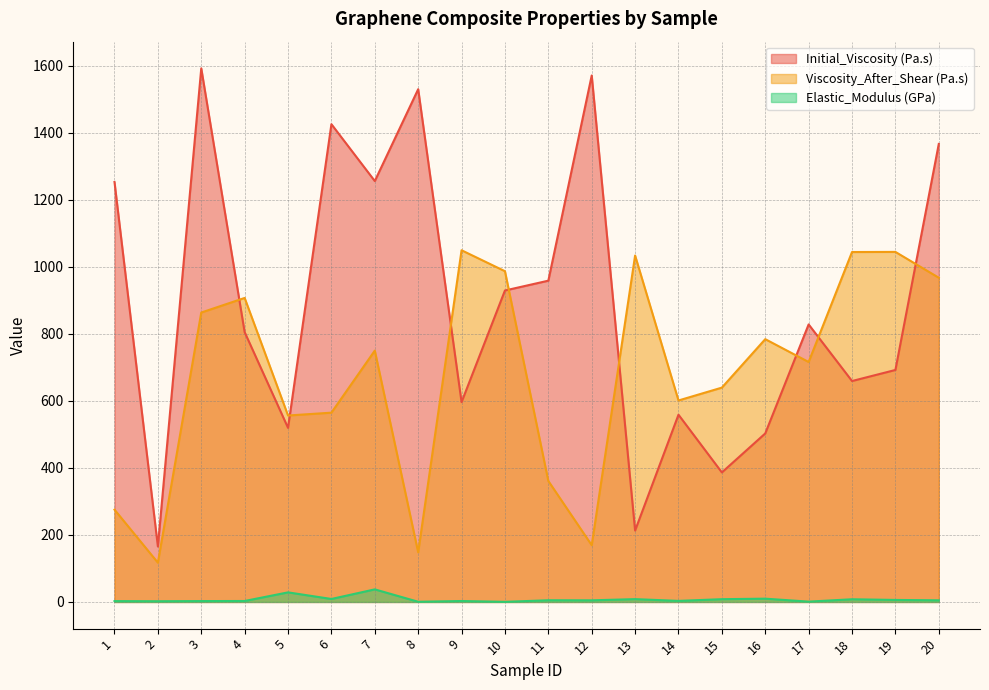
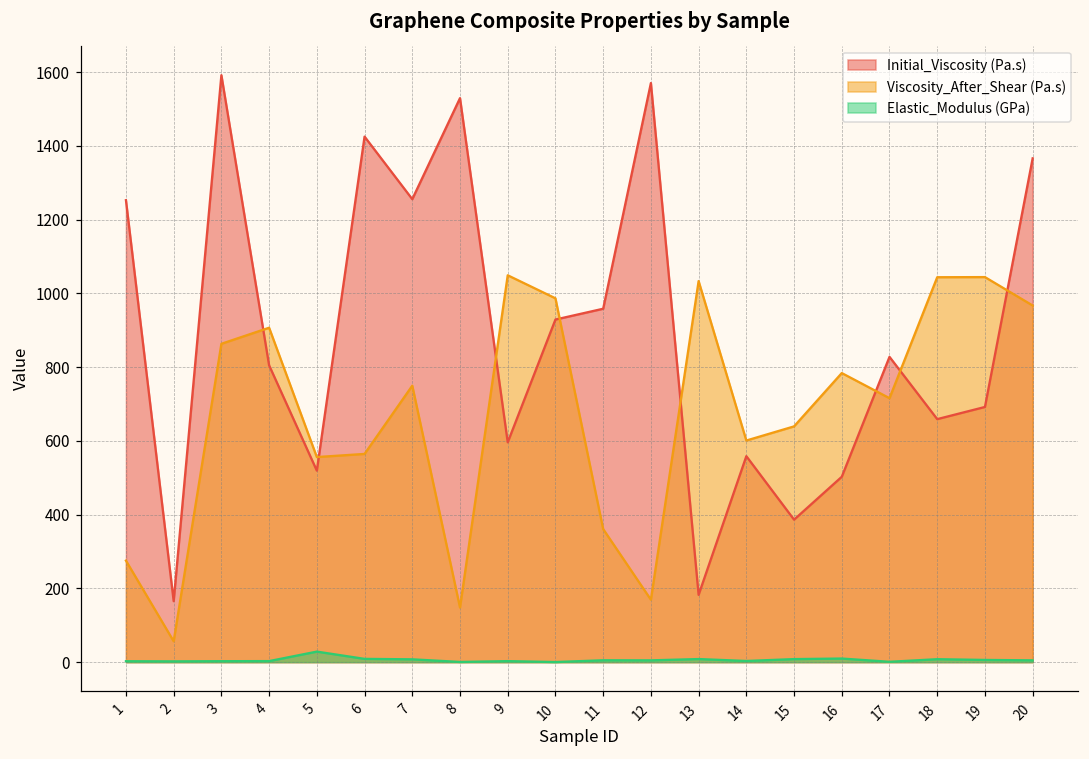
Viscosity_After_Shear (Pa.s), 2: 120 -> 60
Elastic_Modulus (GPa), 7: 40 -> 10
Initial_Viscosity (Pa.s), 13: 210 -> 180
